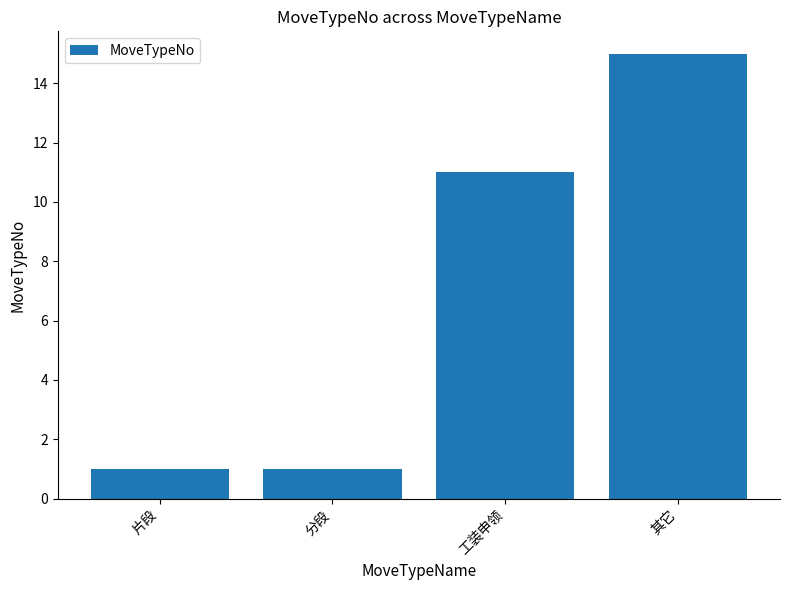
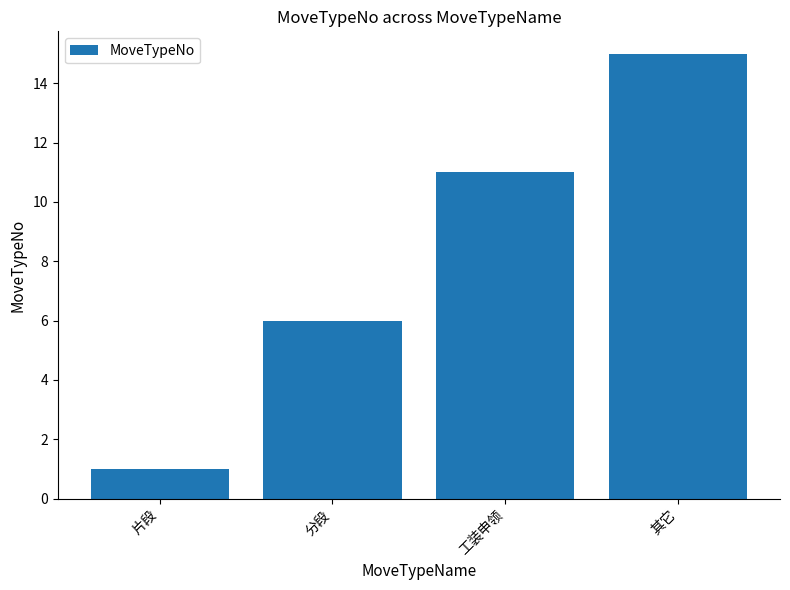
分段: 1 -> 6
